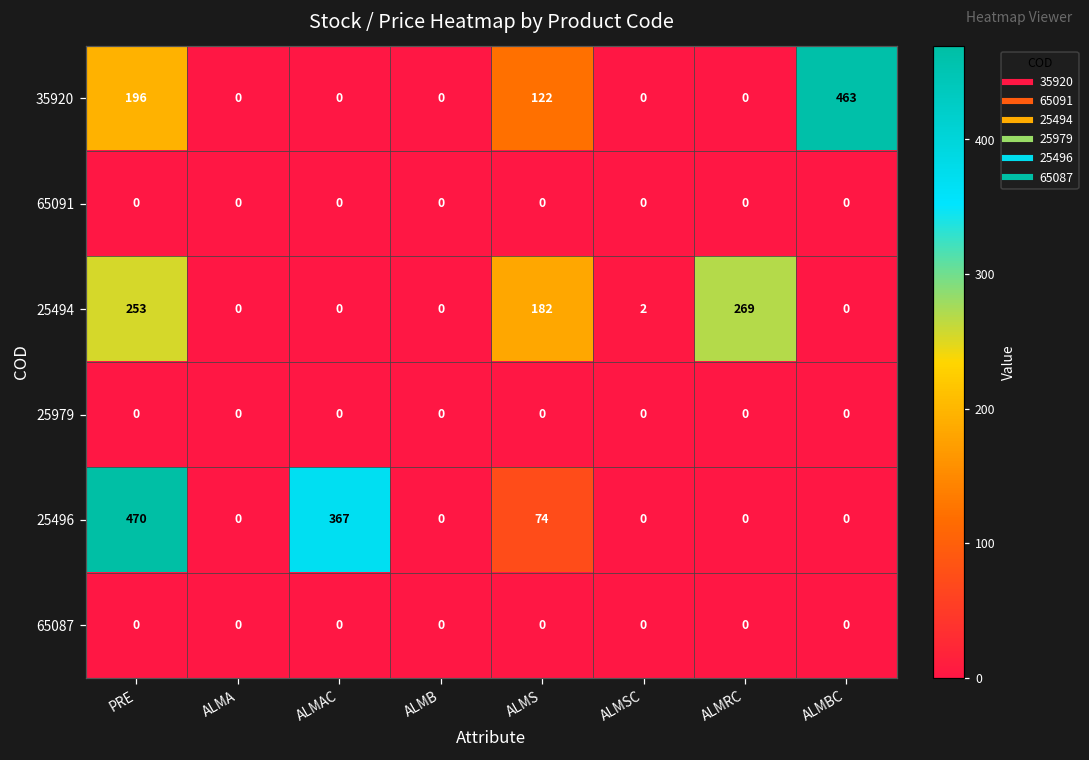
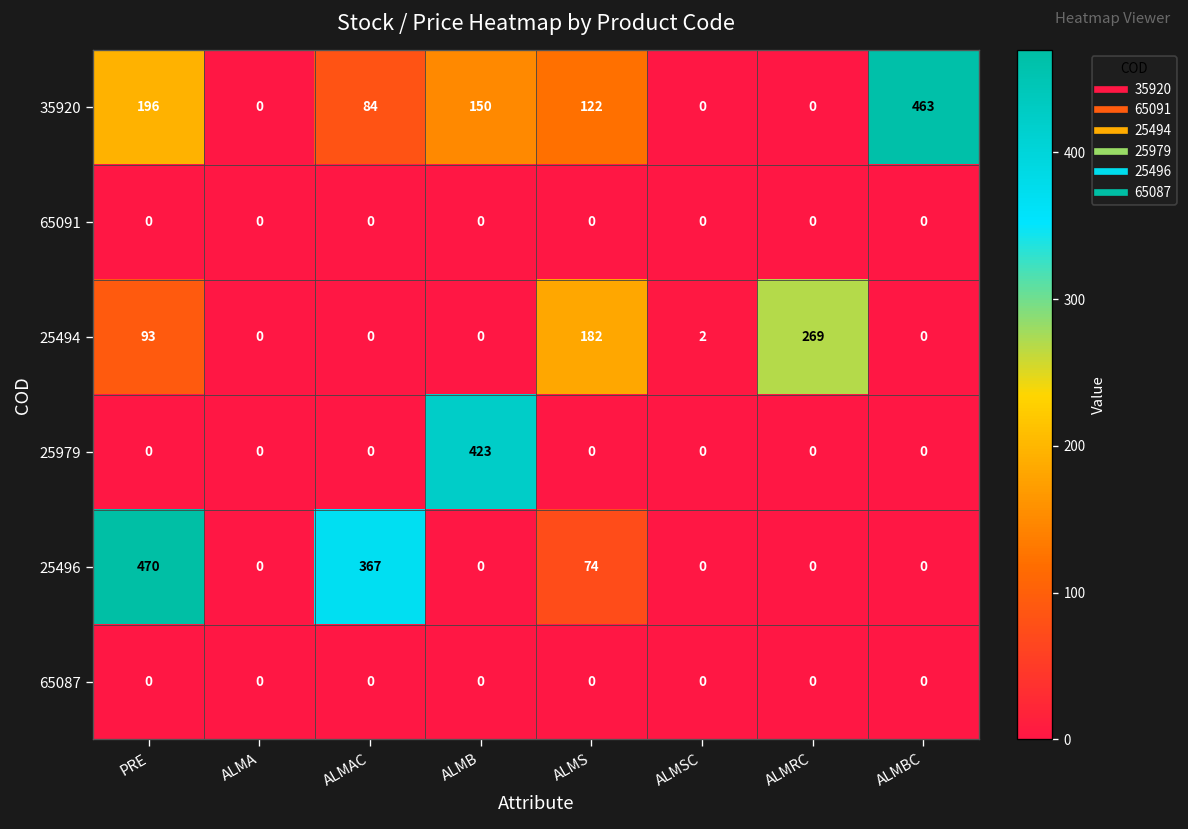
35920, ALMAC: 0 -> 84
35920, ALMB: 0 -> 150
25494, PRE: 253 -> 93
25979, ALMB: 0 -> 423
